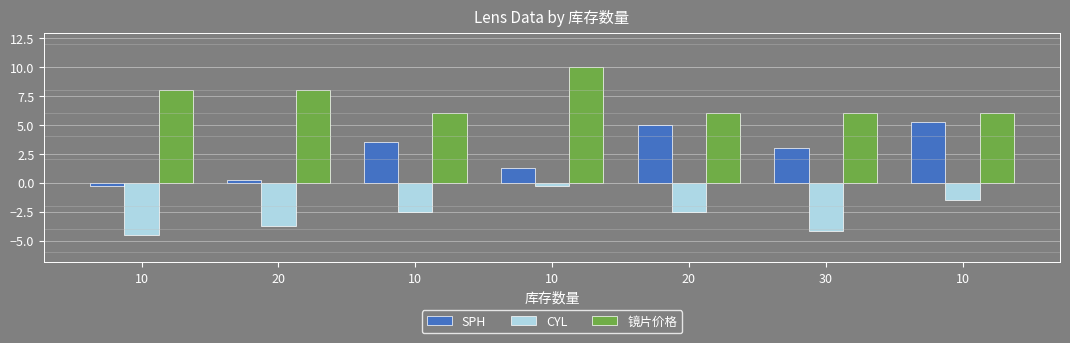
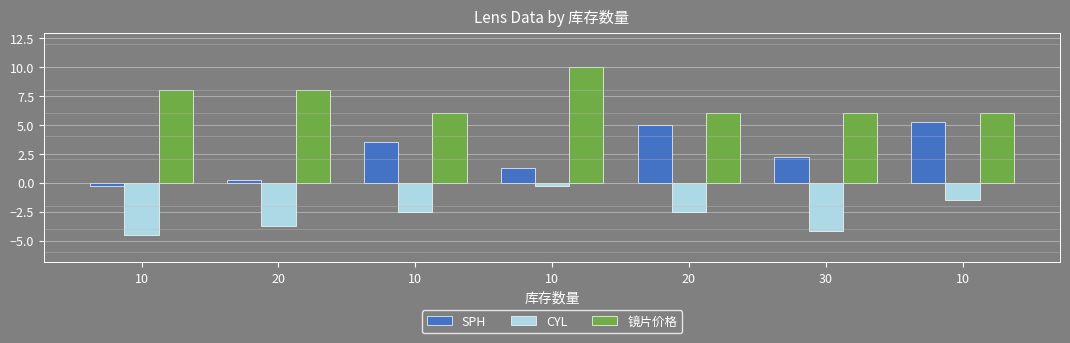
SPH, 30: 3.0 -> 2.2
